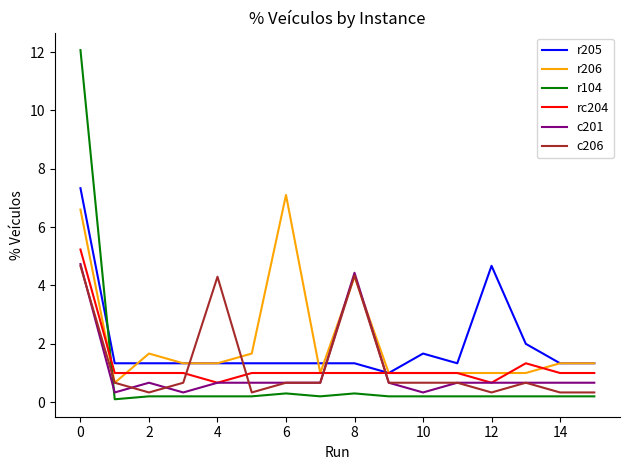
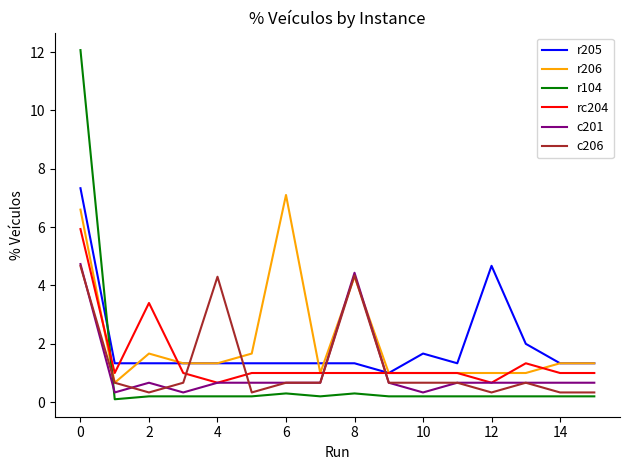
rc204, 0: 5.2 -> 5.9
rc204, 2: 1.0 -> 3.4
